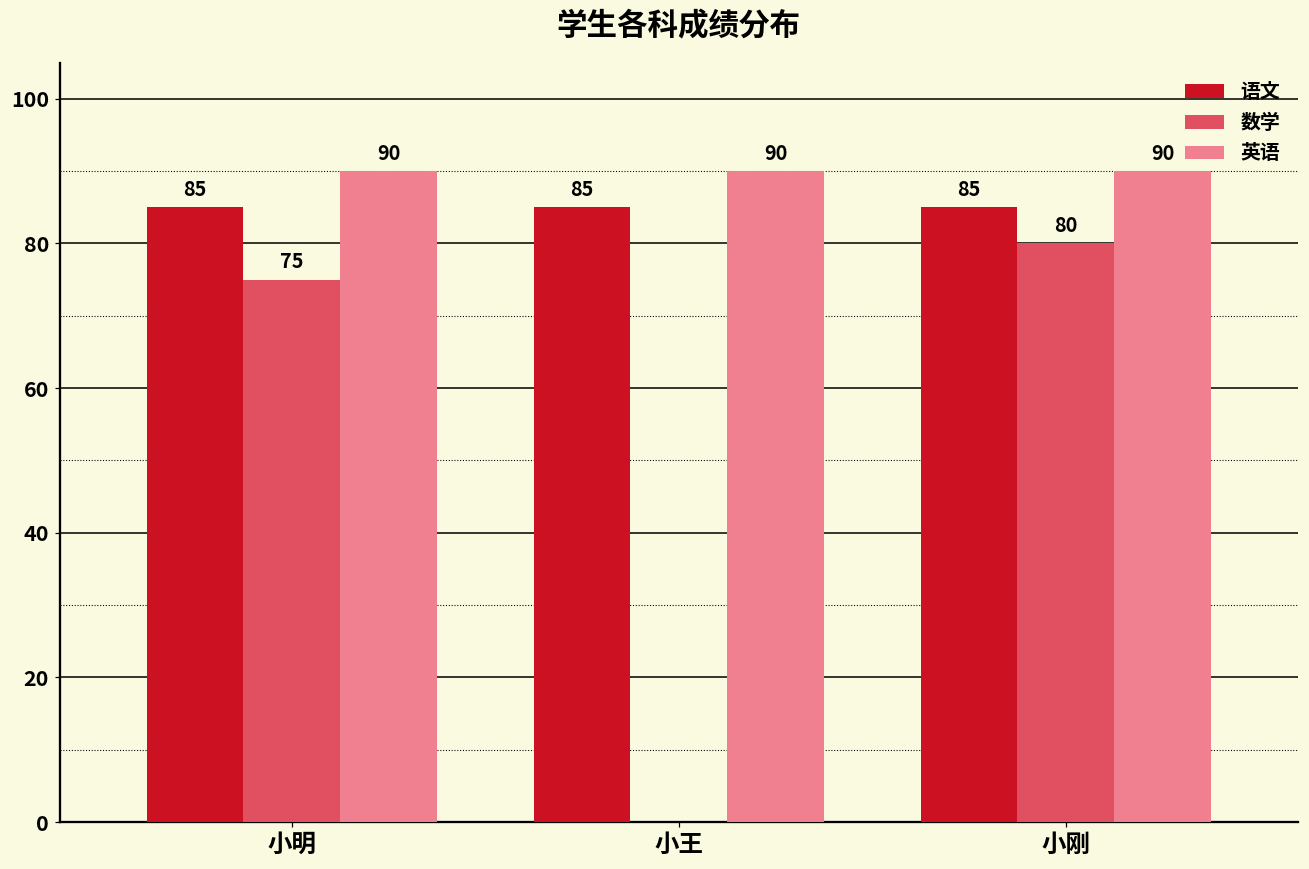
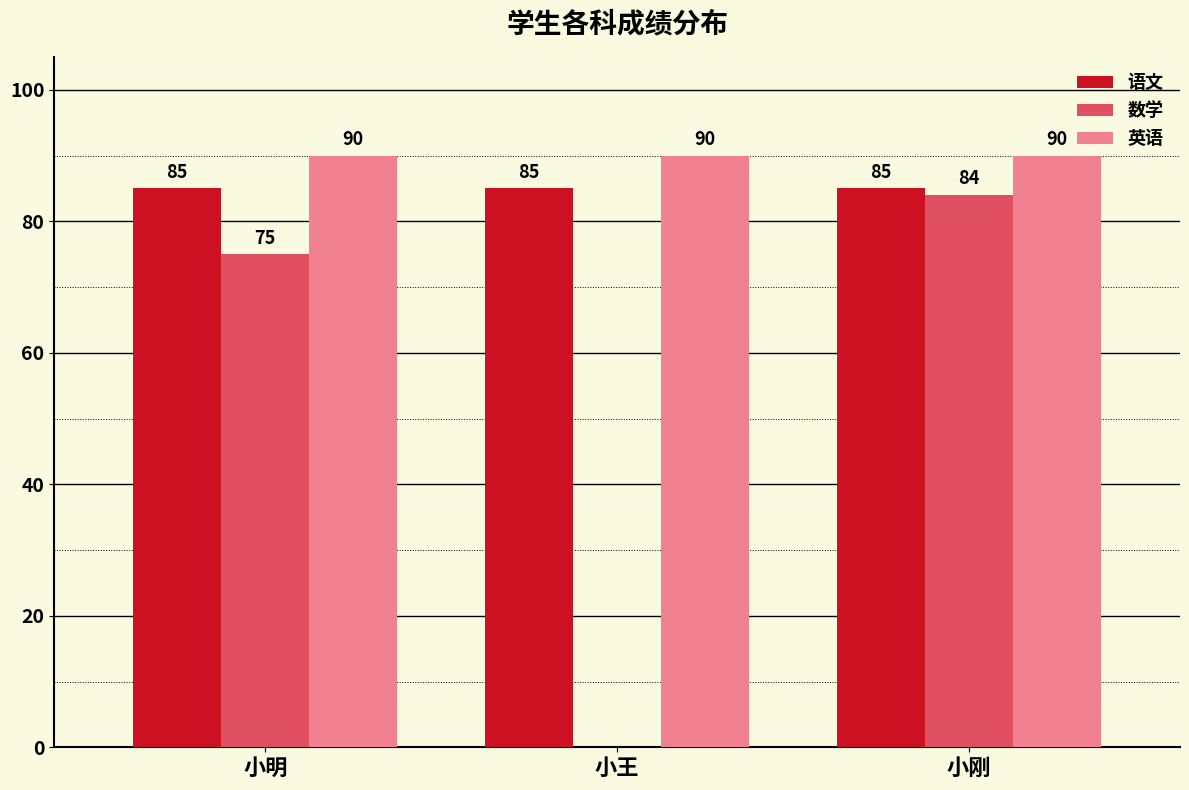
数学, 小刚: 80 -> 84
